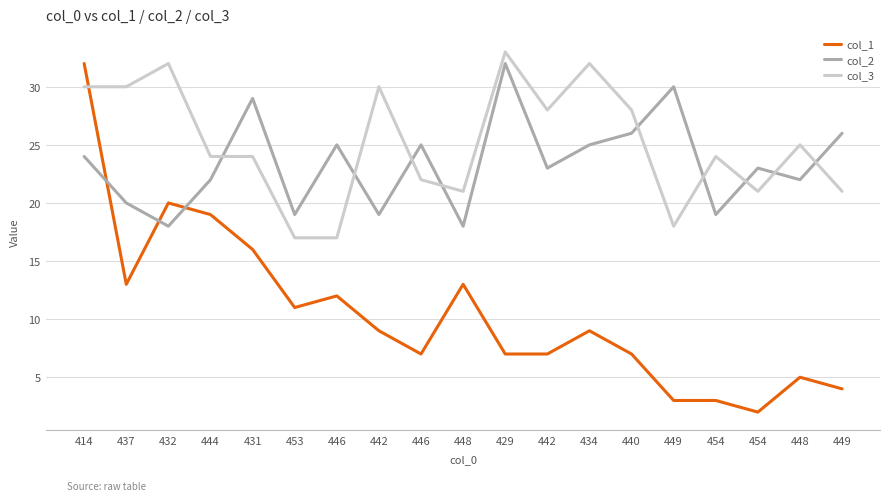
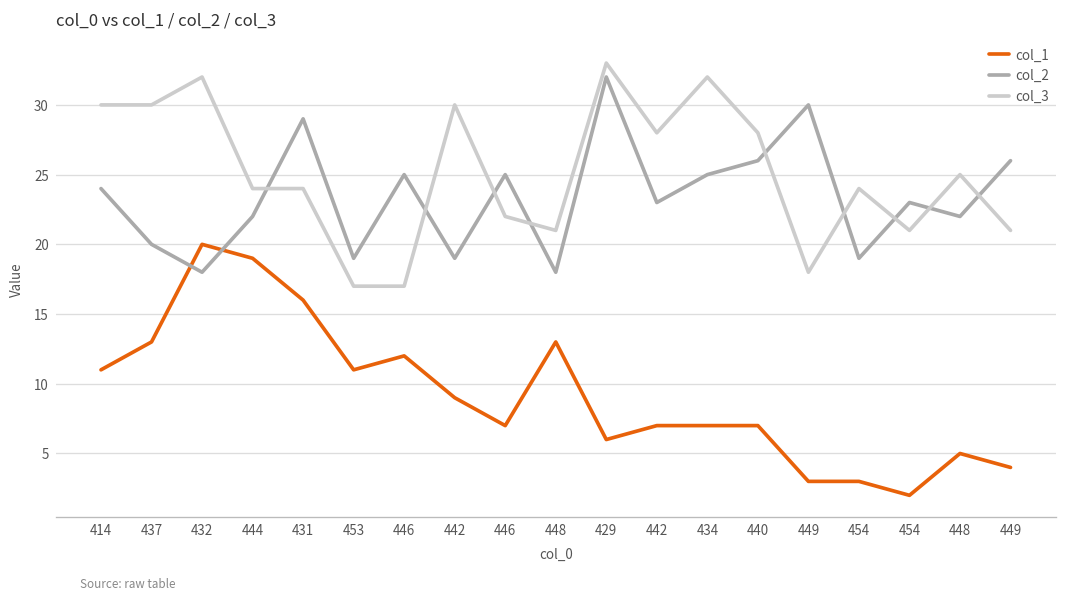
col_1, 414: 32 -> 11
col_1, 429: 7 -> 6
col_1, 434: 9 -> 7
